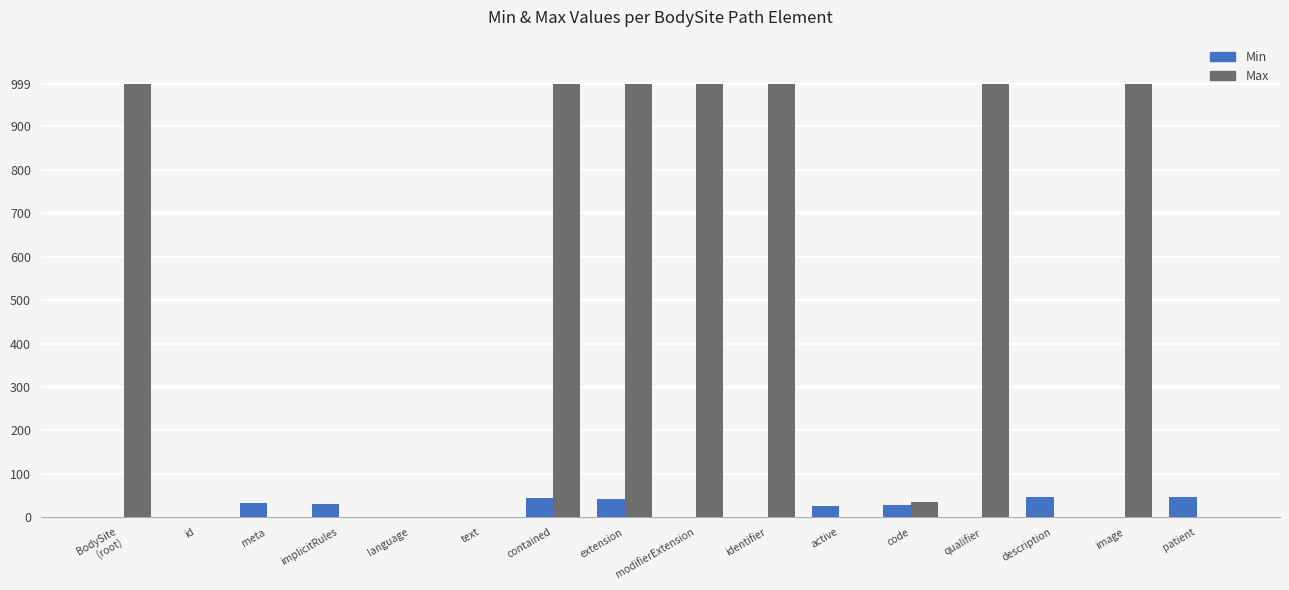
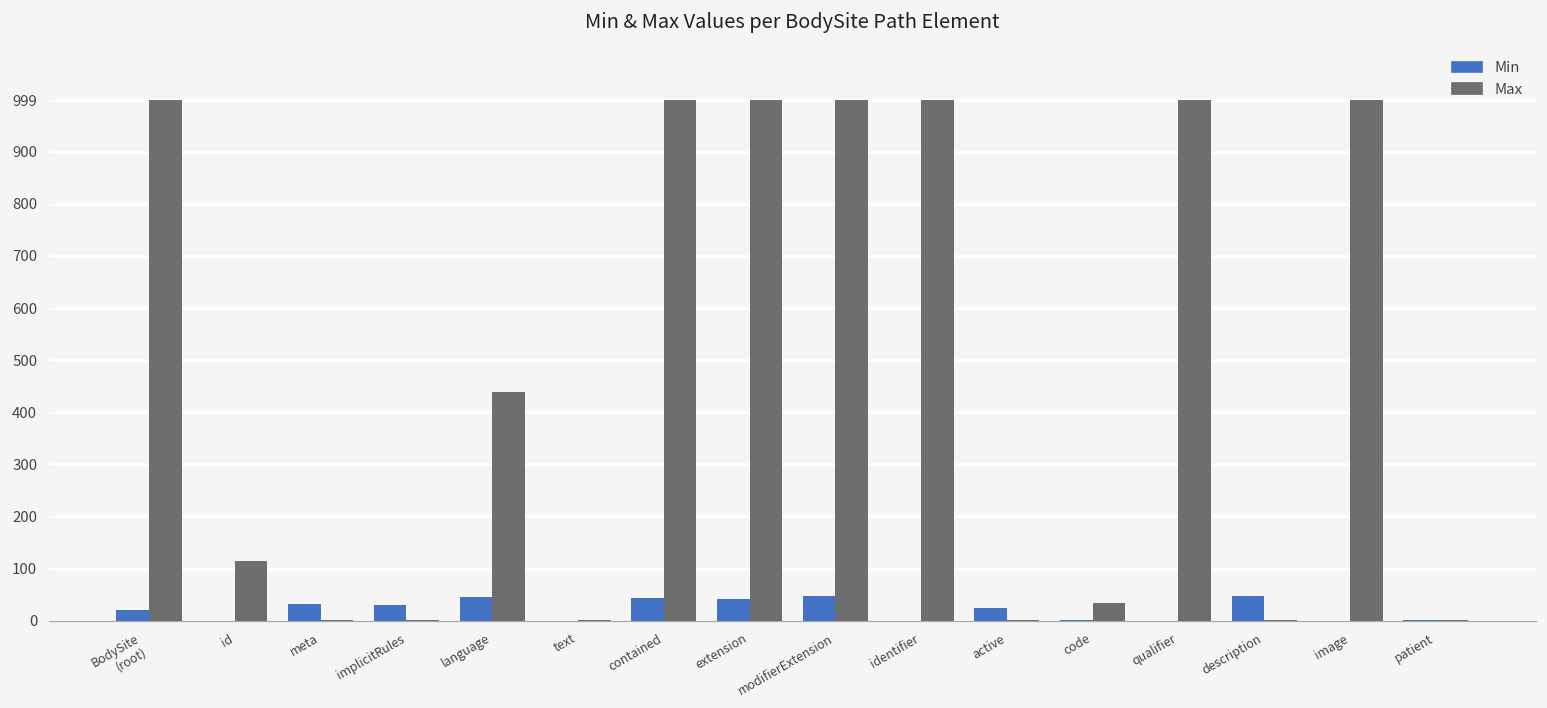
Min, BodySite (root): 0 -> 20
Max, id: 0 -> 120
Min, language: 0 -> 50
Max, language: 0 -> 440
Min, modifierExtension: 0 -> 50
Min, code: 30 -> 0
Min, patient: 50 -> 0
